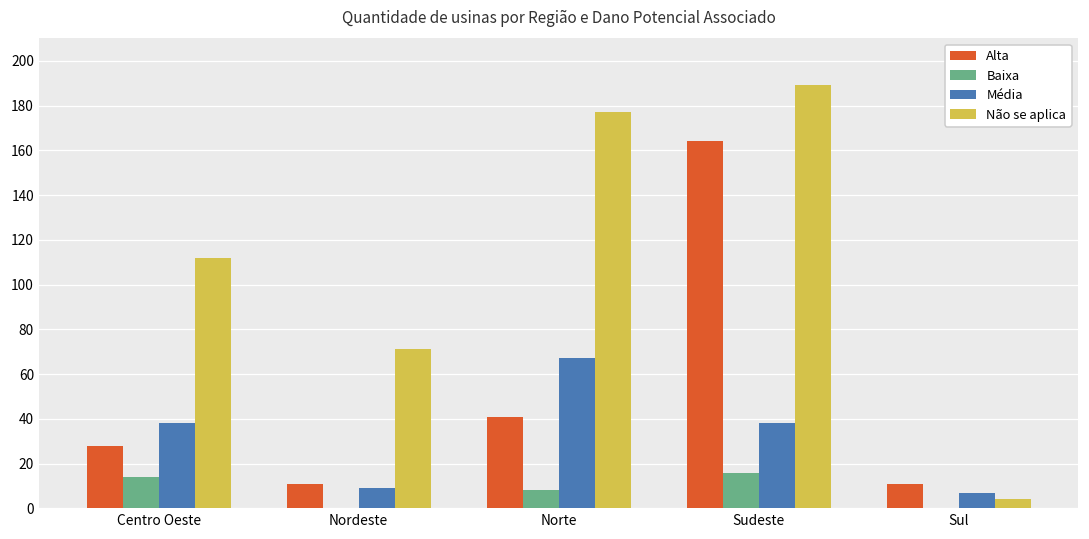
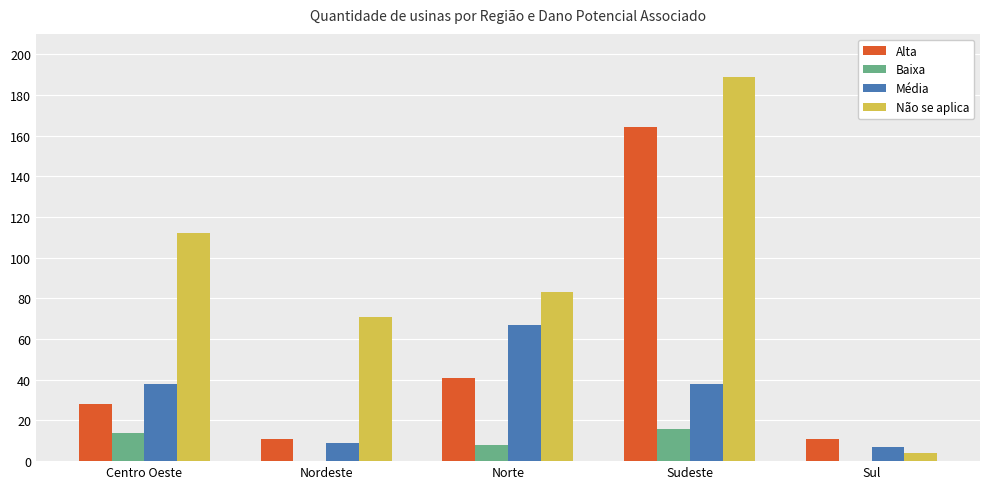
Não se aplica, Norte: 177 -> 83
